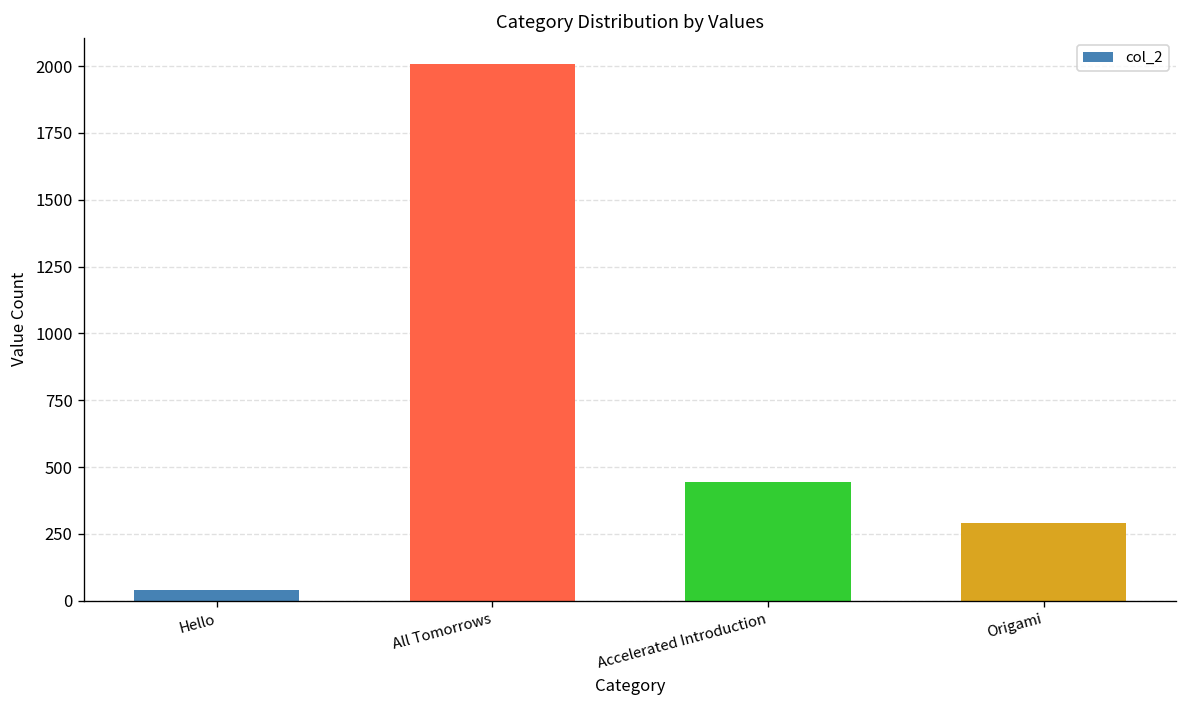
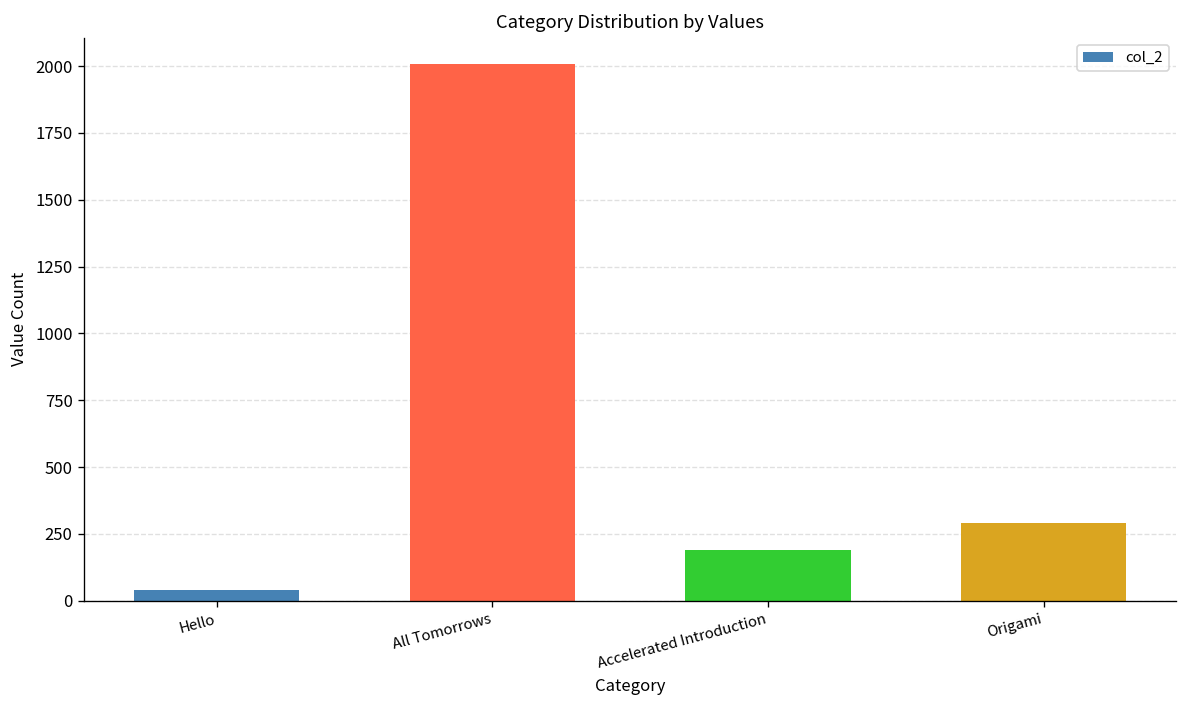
Accelerated Introduction: 440 -> 190
